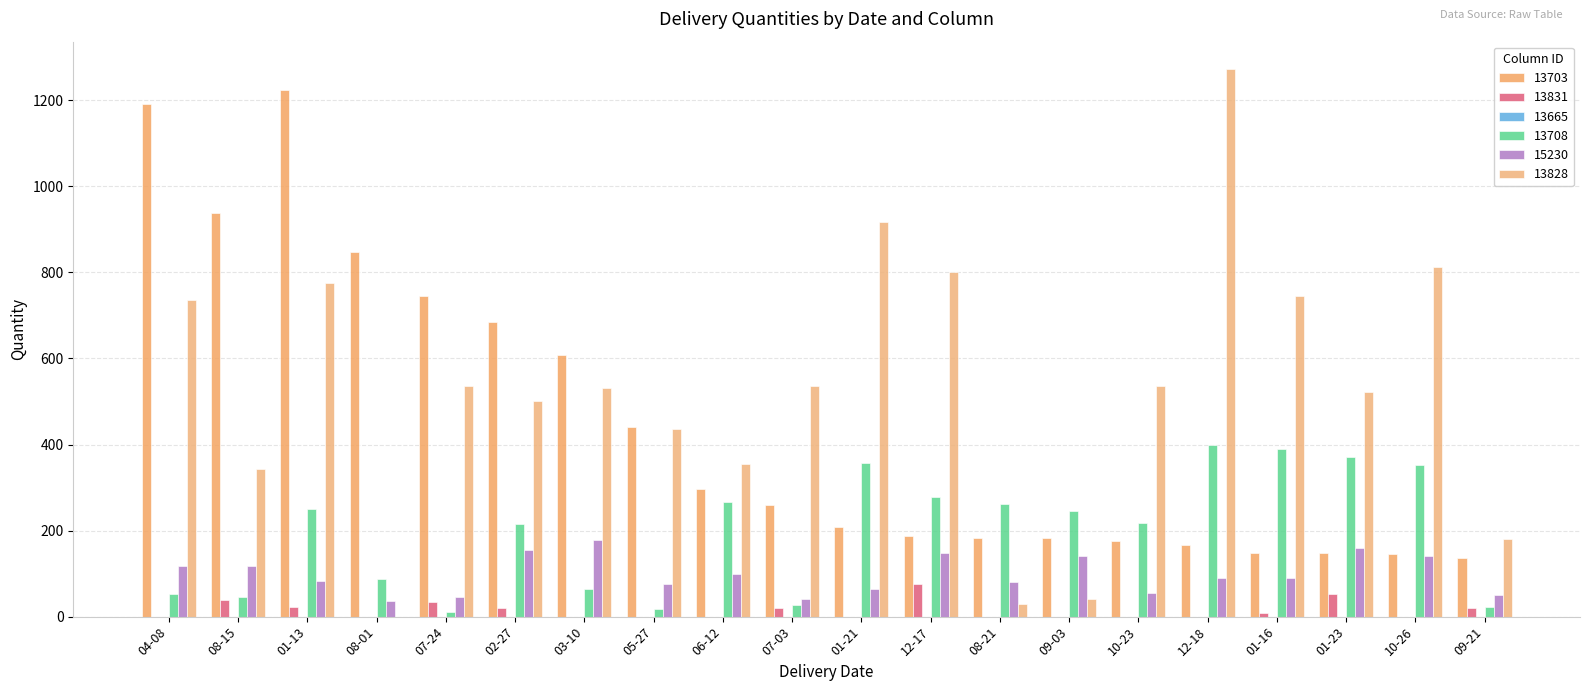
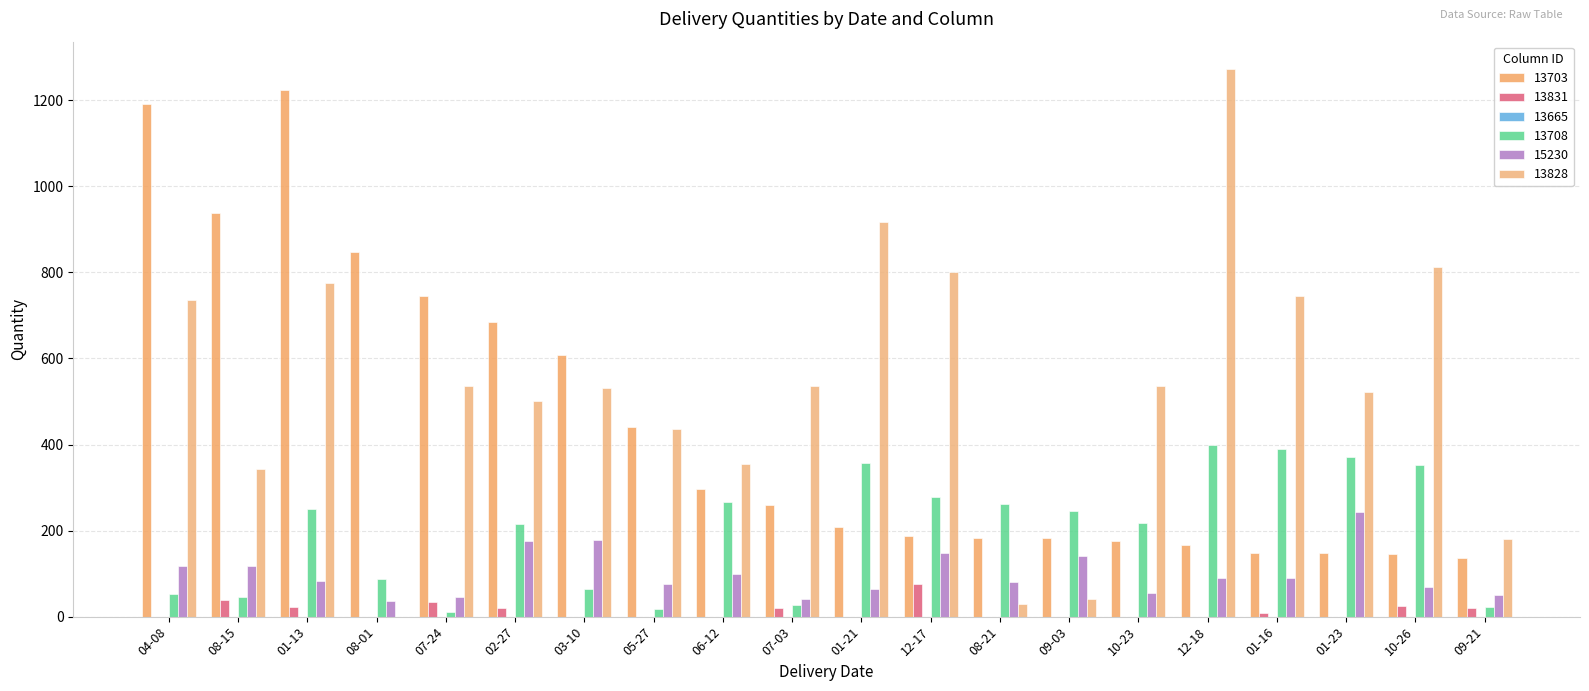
15230, 02-27: 150 -> 180
13831, 01-23: 50 -> 0
15230, 01-23: 160 -> 240
13831, 10-26: 0 -> 20
15230, 10-26: 140 -> 70
